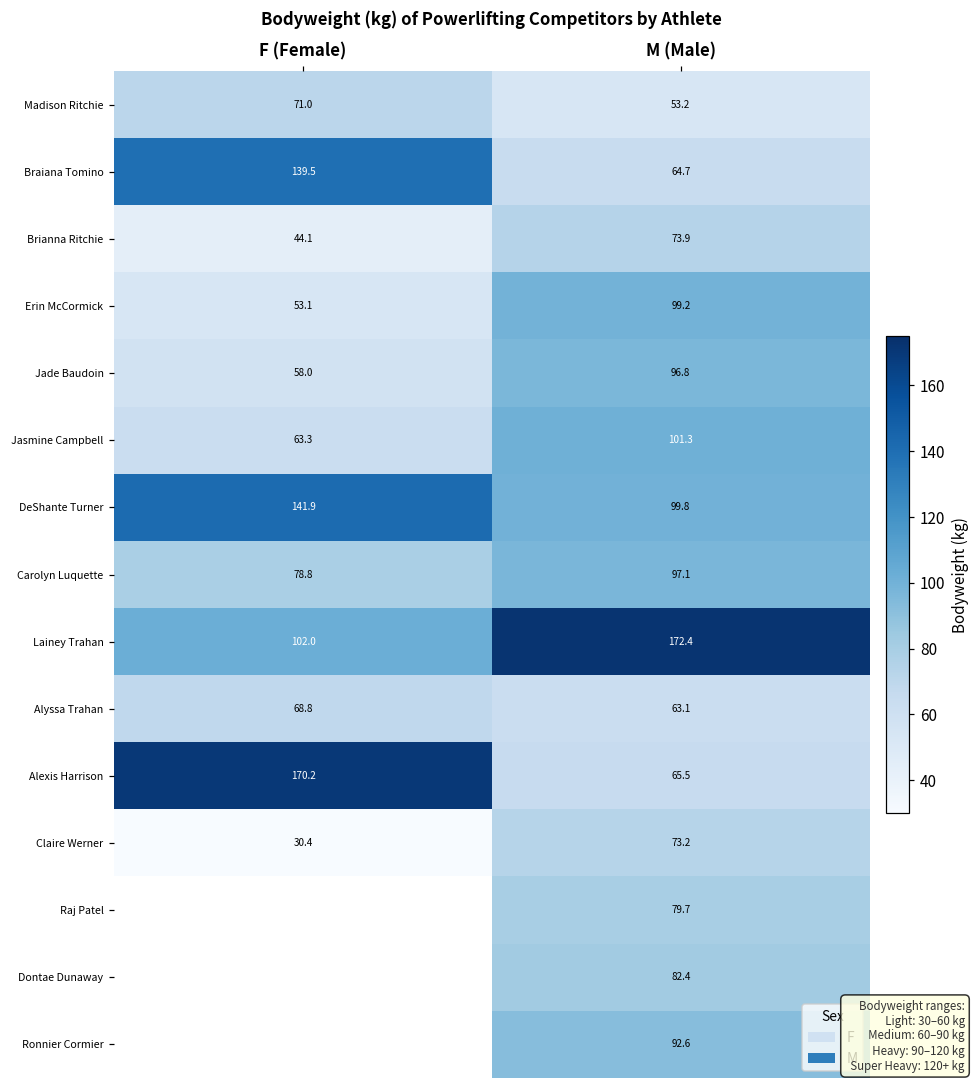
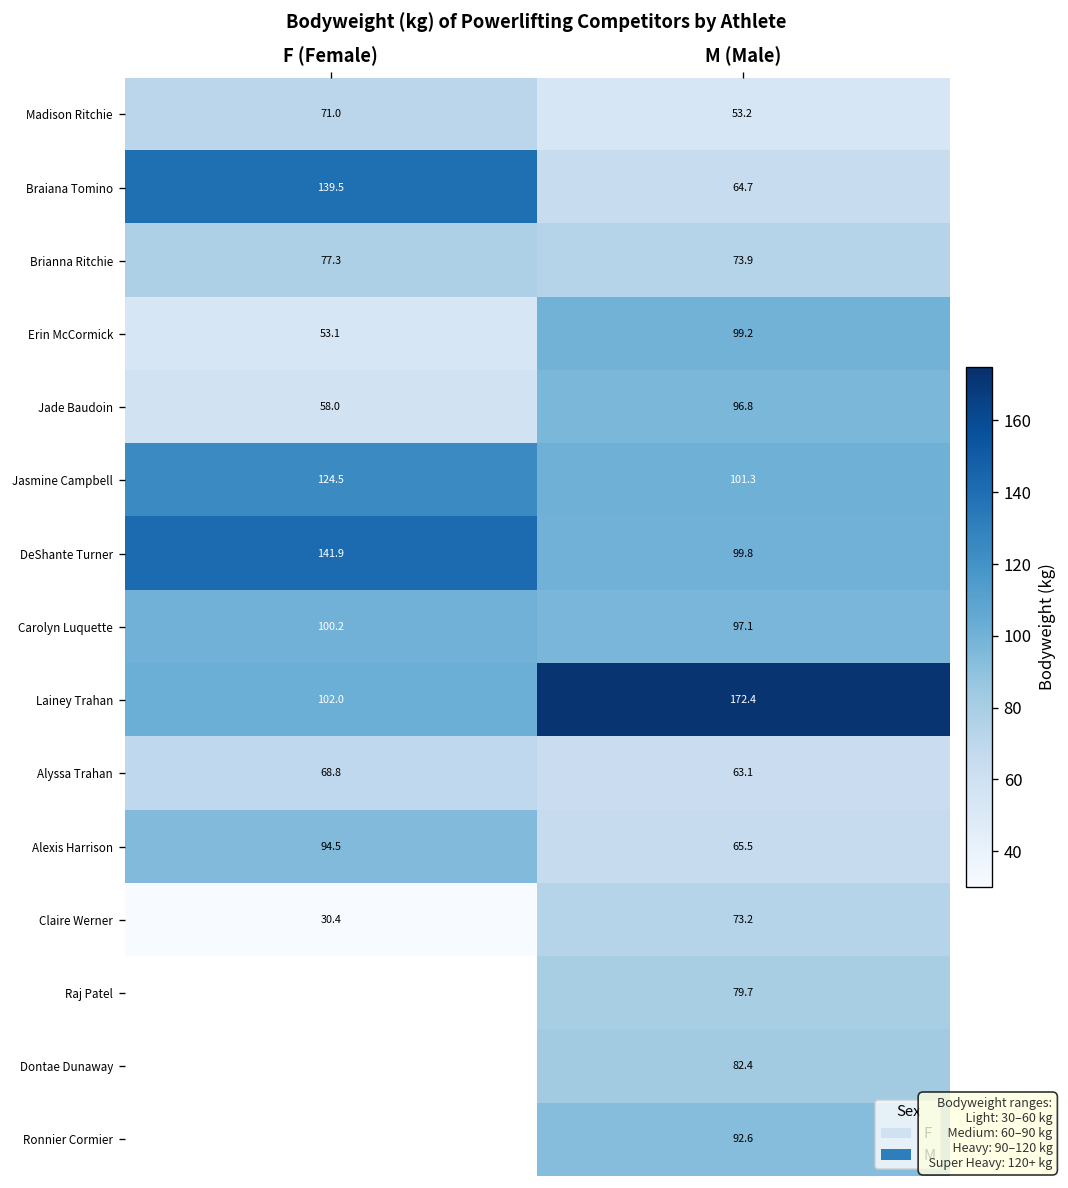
Brianna Ritchie, F (Female): 44.1 -> 77.3
Jasmine Campbell, F (Female): 63.3 -> 124.5
Carolyn Luquette, F (Female): 78.8 -> 100.2
Alexis Harrison, F (Female): 170.2 -> 94.5
